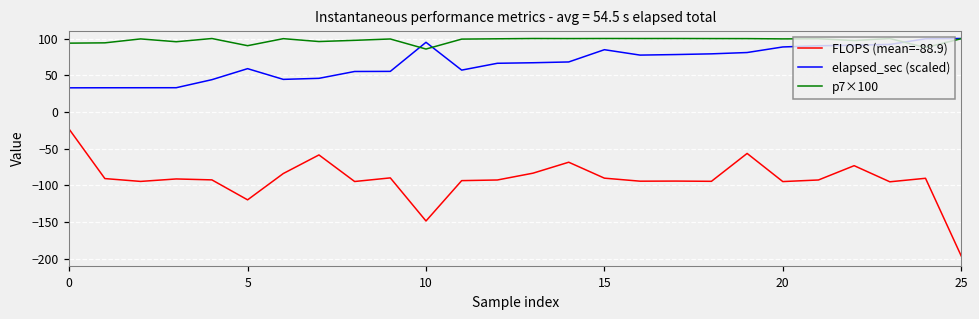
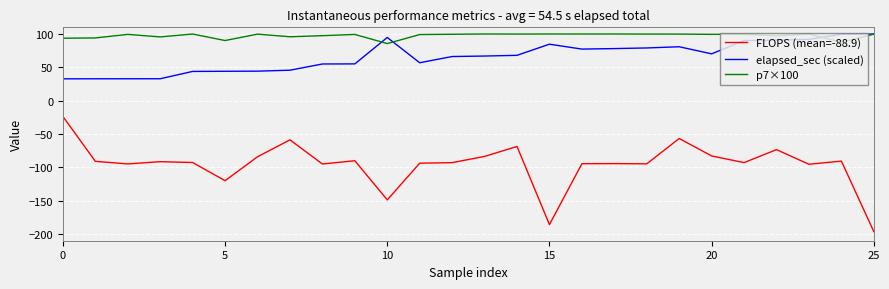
elapsed_sec (scaled), 5: 60 -> 40
FLOPS (mean=-88.9), 15: -90 -> -190
FLOPS (mean=-88.9), 20: -100 -> -80
elapsed_sec (scaled), 20: 90 -> 70
